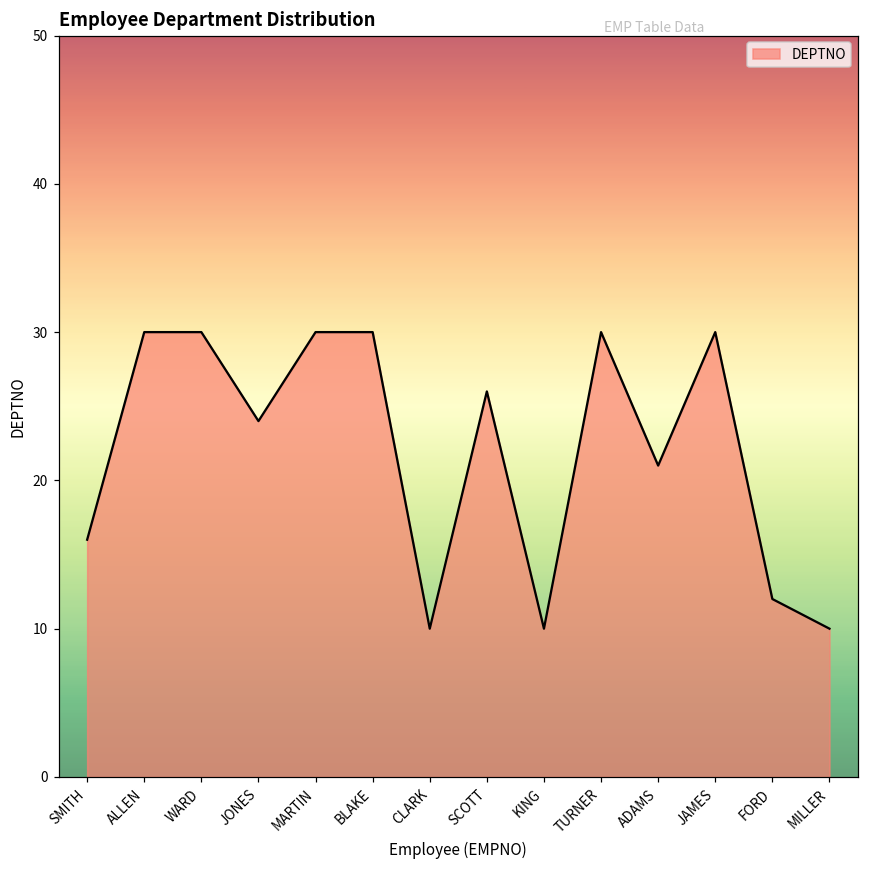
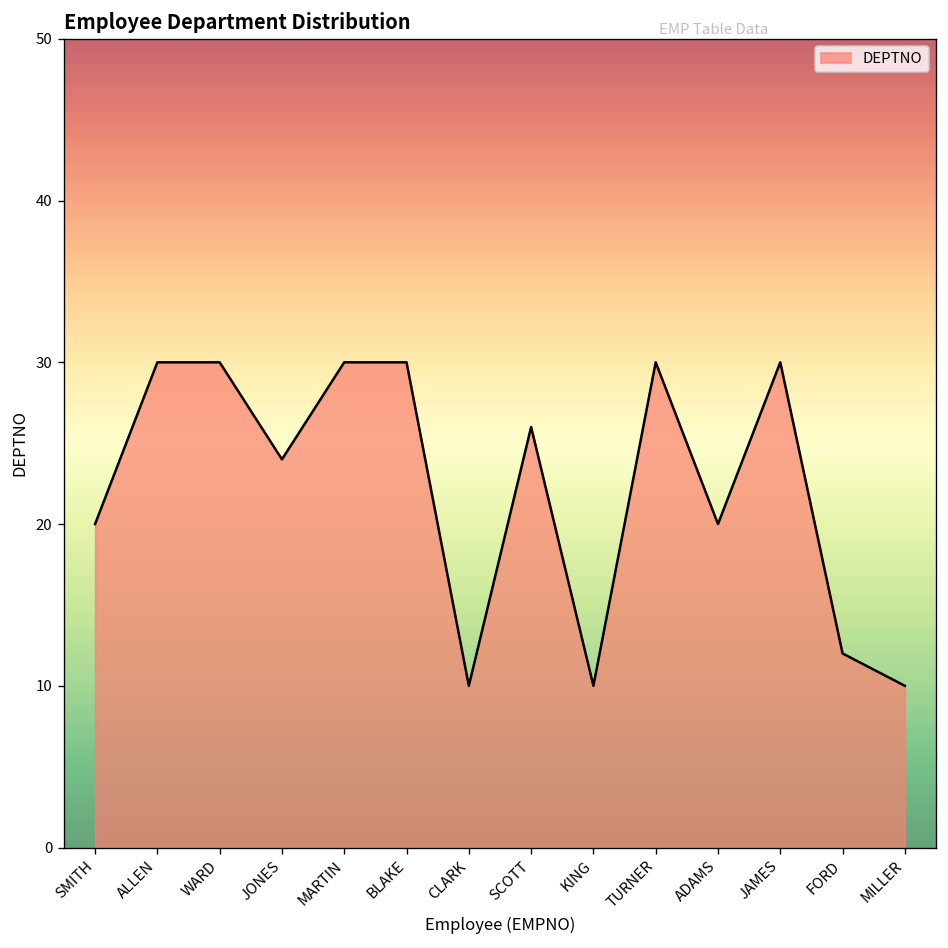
SMITH: 16 -> 20
ADAMS: 21 -> 20
